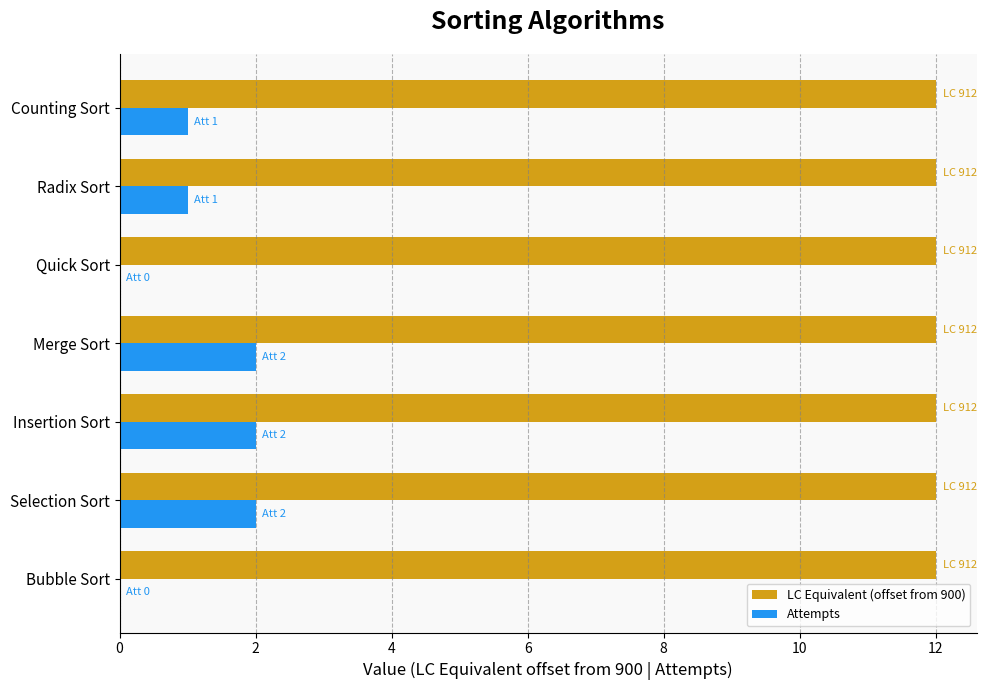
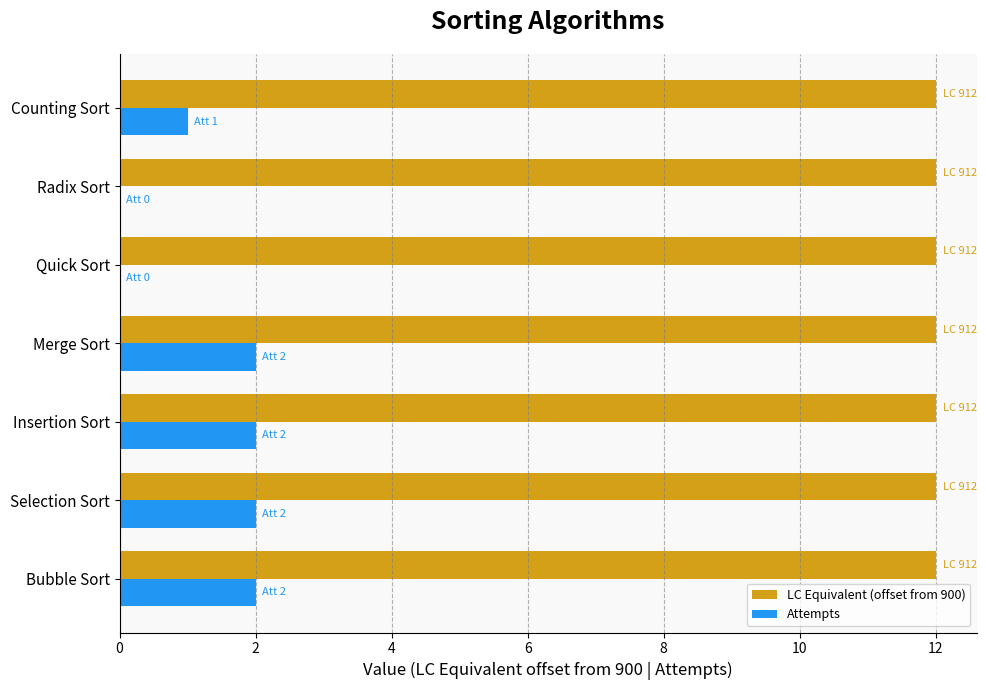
Attempts, Radix Sort: 1 -> 0
Attempts, Bubble Sort: 0 -> 2
